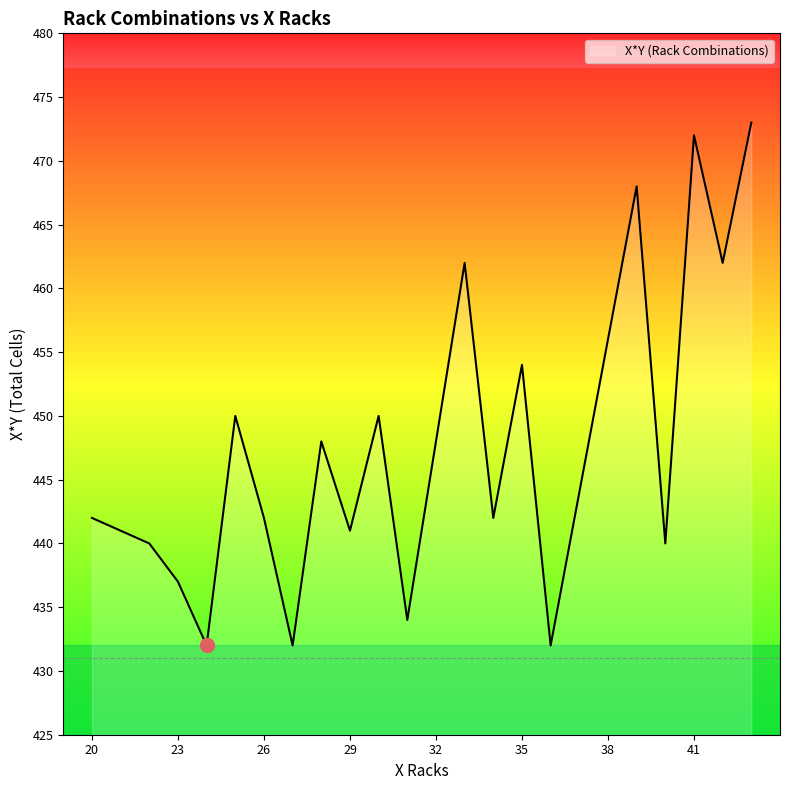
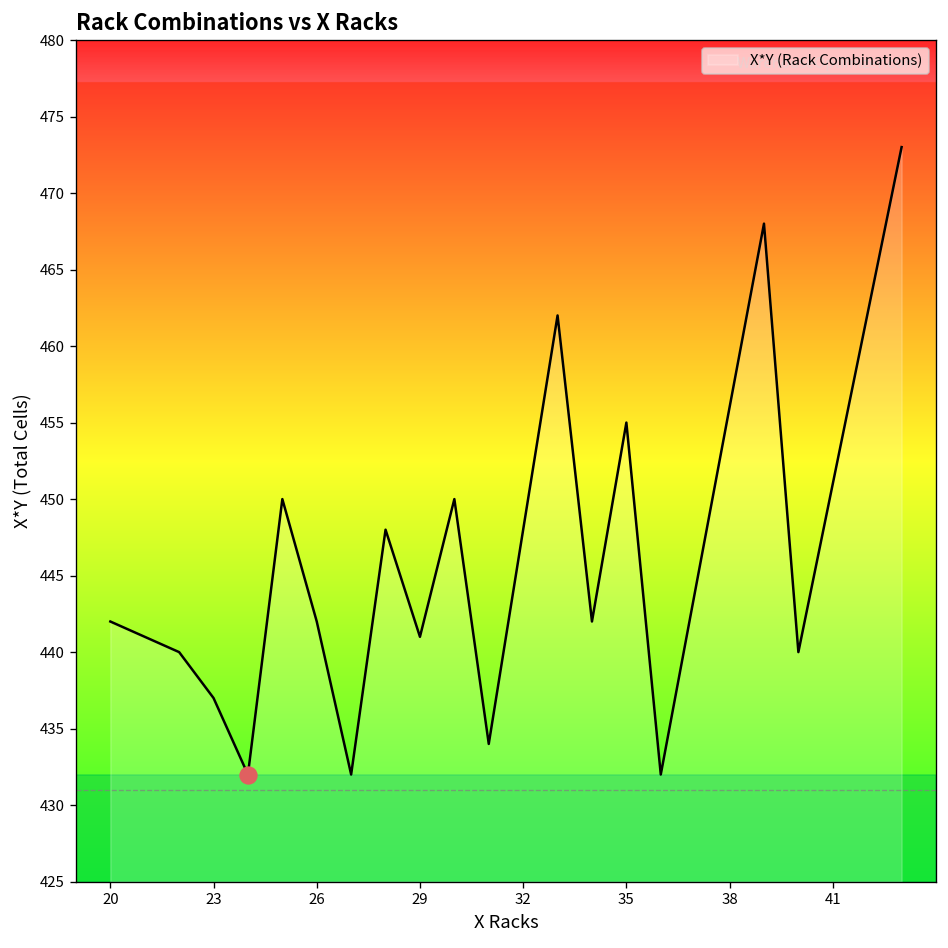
X*Y (Rack Combinations), 35: 454 -> 455
X*Y (Rack Combinations), 41: 472 -> 451
